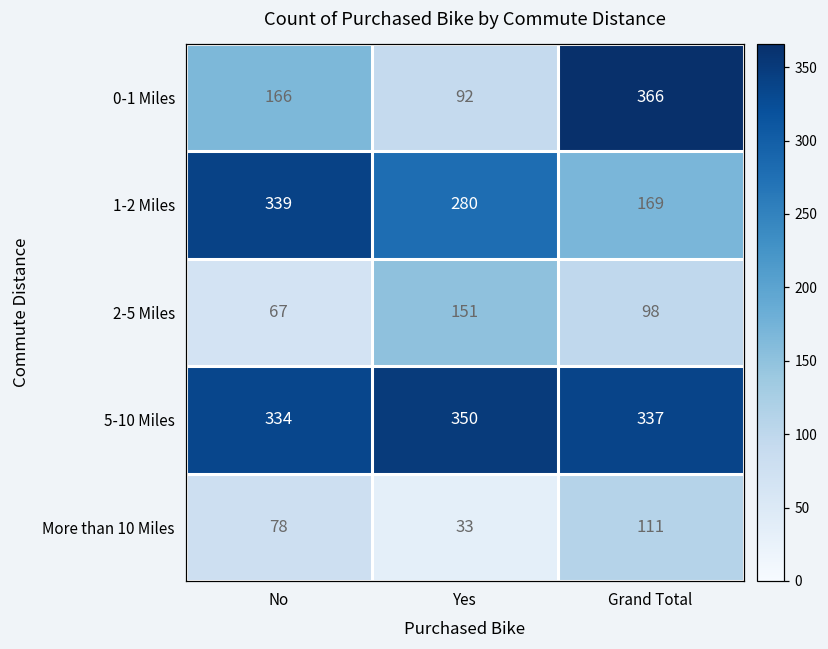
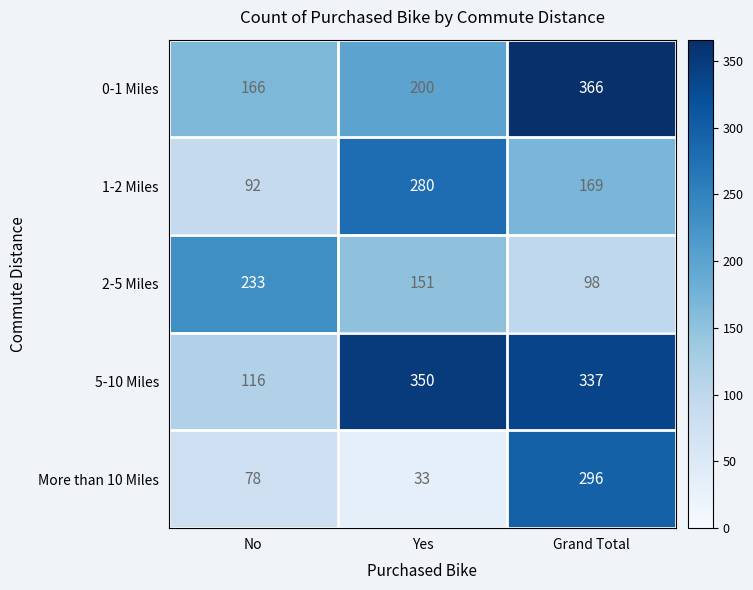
0-1 Miles, Yes: 92 -> 200
1-2 Miles, No: 339 -> 92
2-5 Miles, No: 67 -> 233
5-10 Miles, No: 334 -> 116
More than 10 Miles, Grand Total: 111 -> 296
